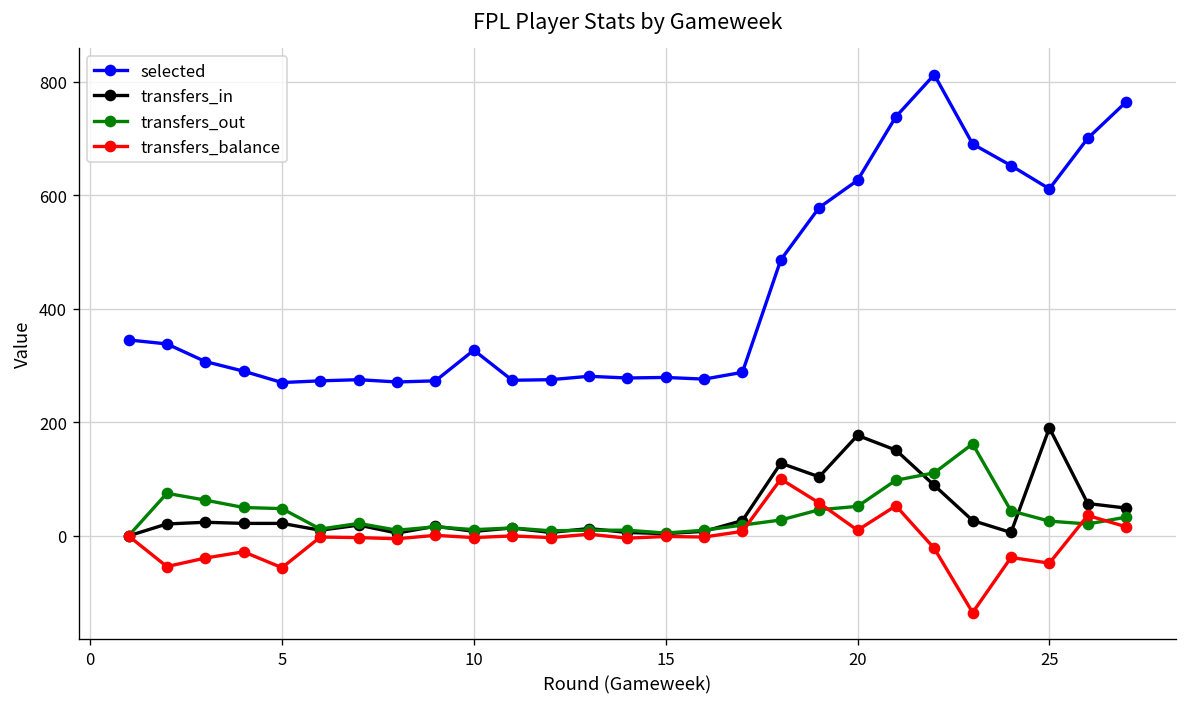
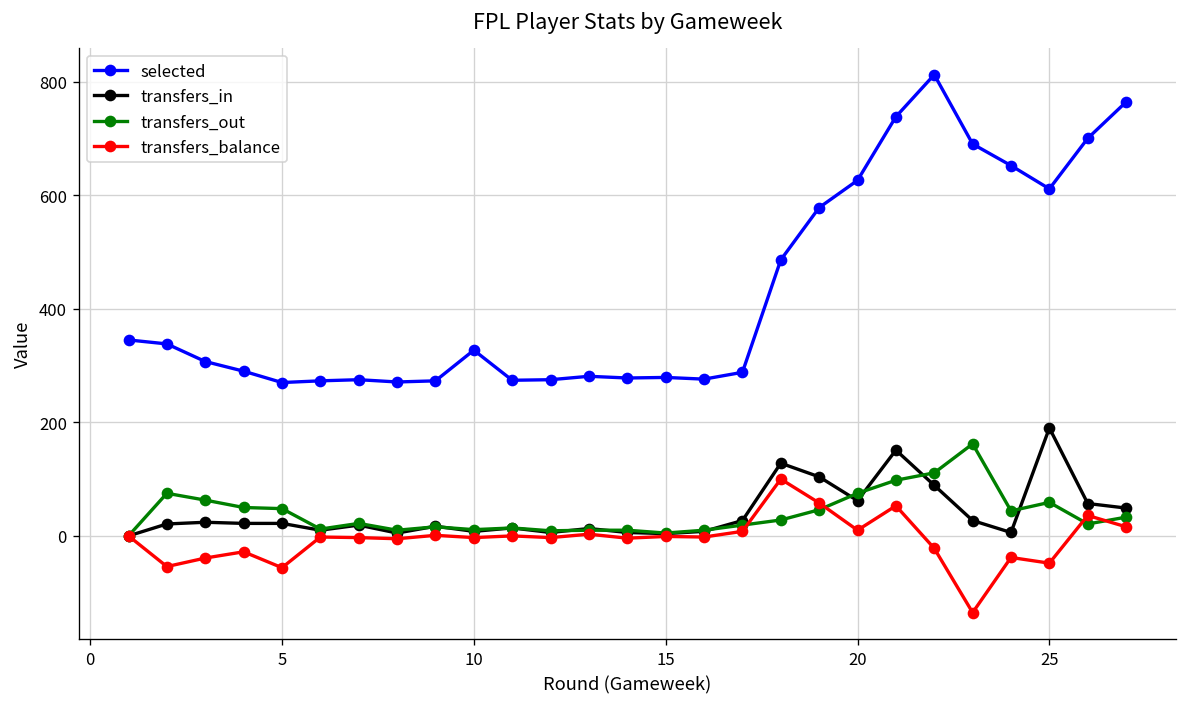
transfers_in, 20: 180 -> 60
transfers_out, 20: 50 -> 80
transfers_out, 25: 30 -> 60
